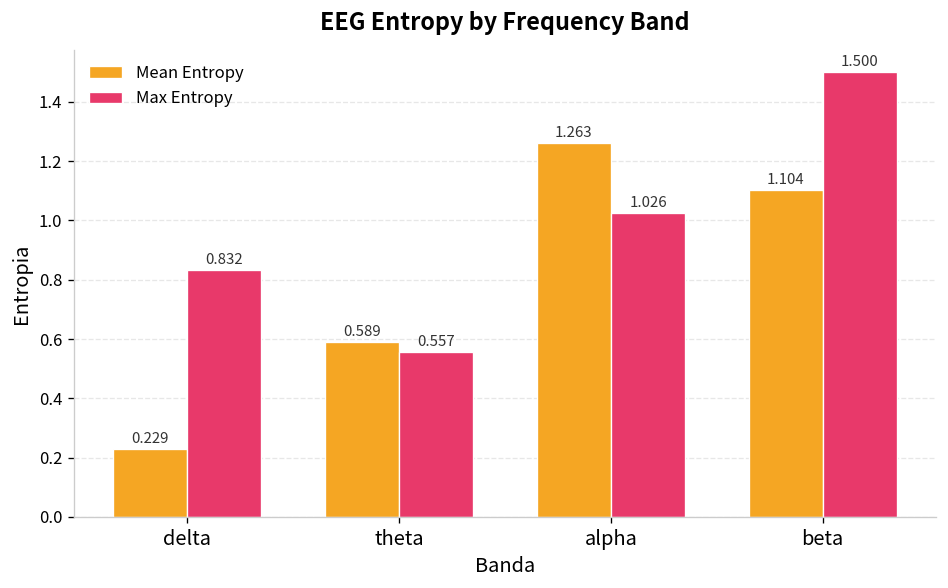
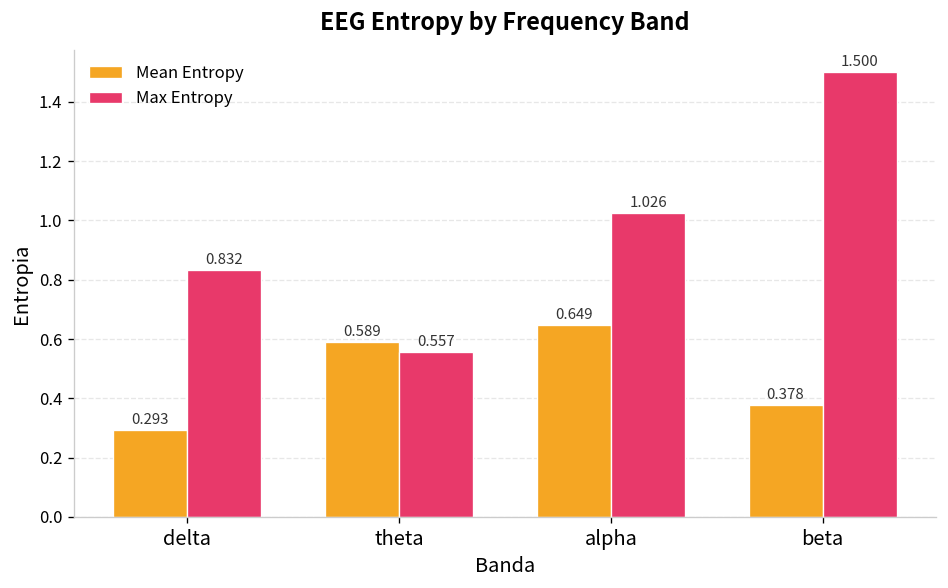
Mean Entropy, delta: 0.229 -> 0.293
Mean Entropy, alpha: 1.263 -> 0.649
Mean Entropy, beta: 1.104 -> 0.378
